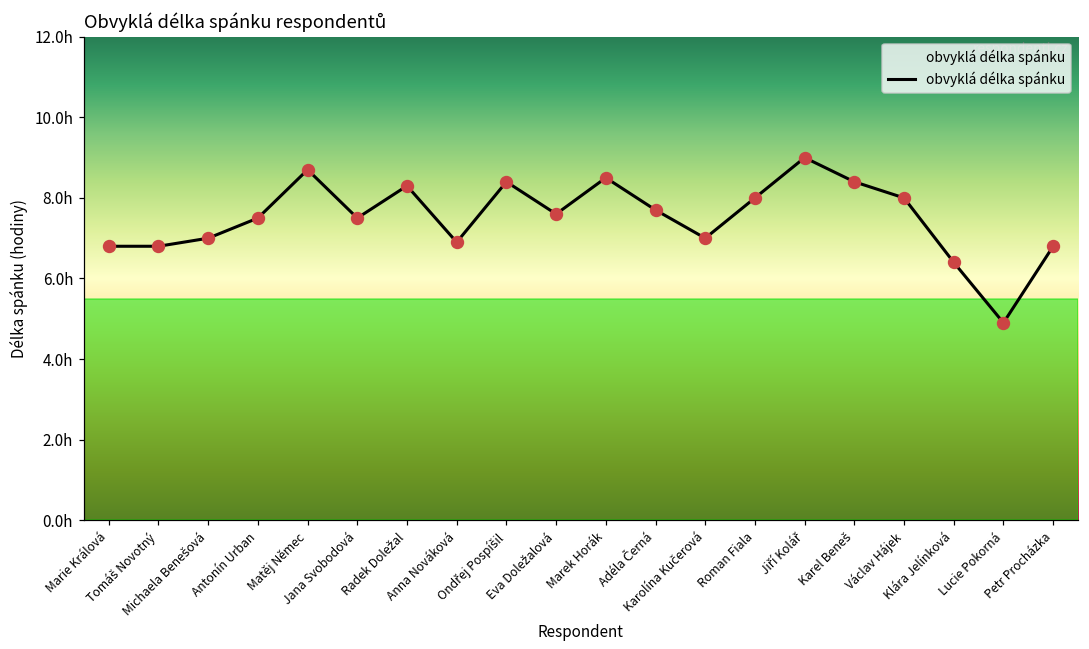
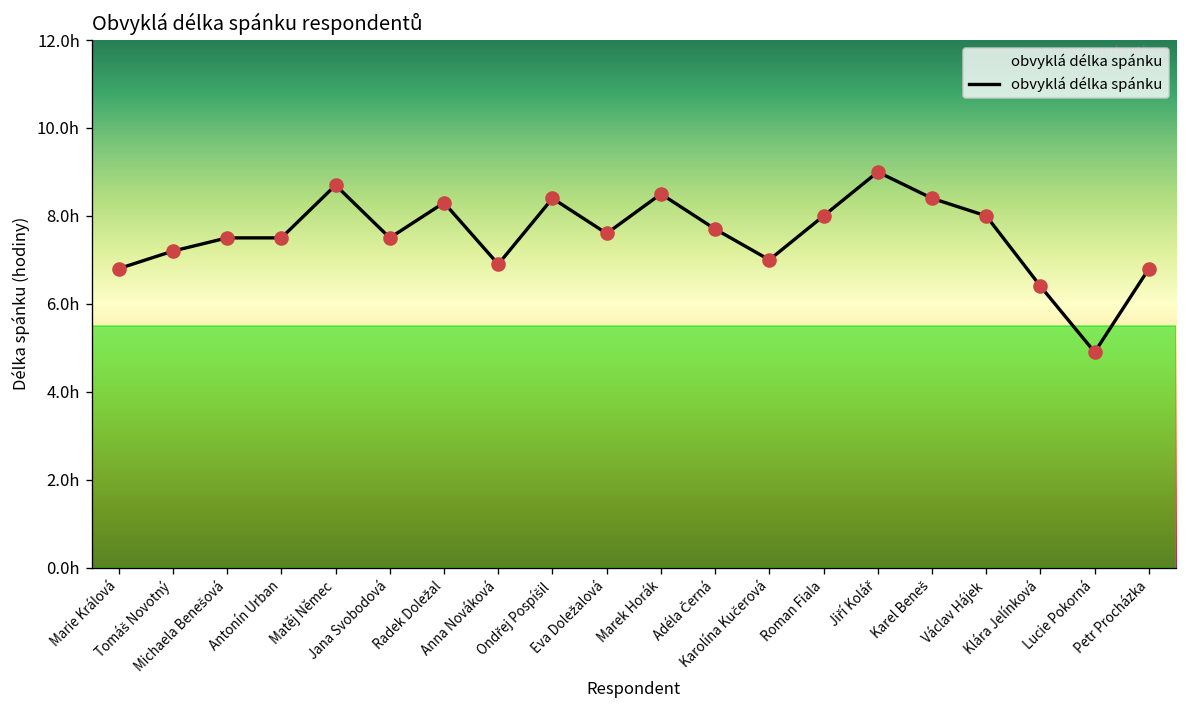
Tomáš Novotný: 6.8h -> 7.2h
Michaela Benešová: 7.0h -> 7.5h
